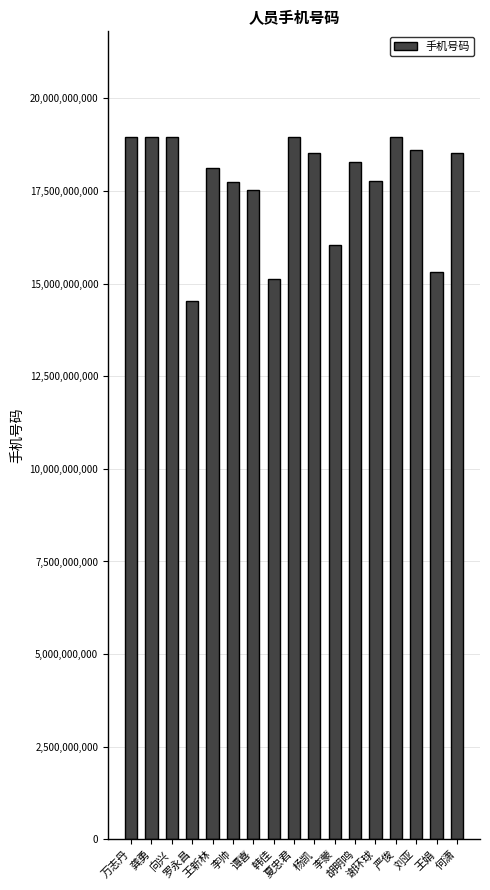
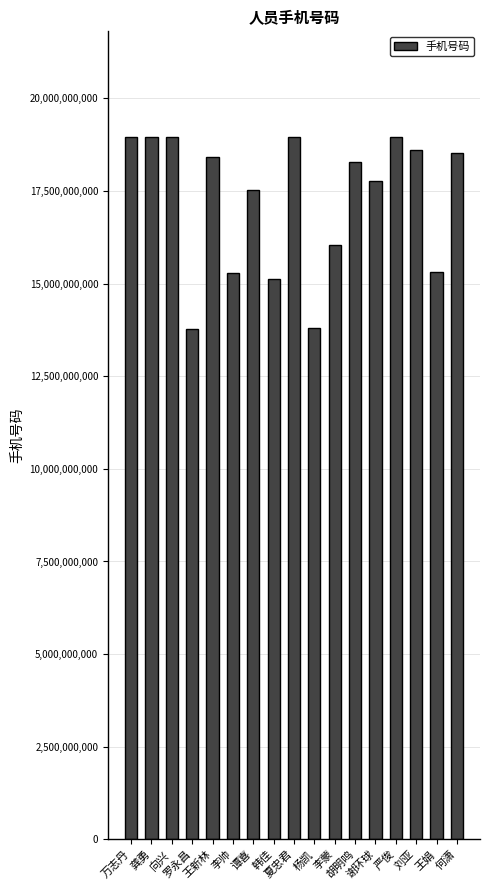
罗永昌: 14,500,000,000 -> 13,800,000,000
王新林: 18,100,000,000 -> 18,400,000,000
李帅: 17,700,000,000 -> 15,300,000,000
杨凯: 18,500,000,000 -> 13,800,000,000
